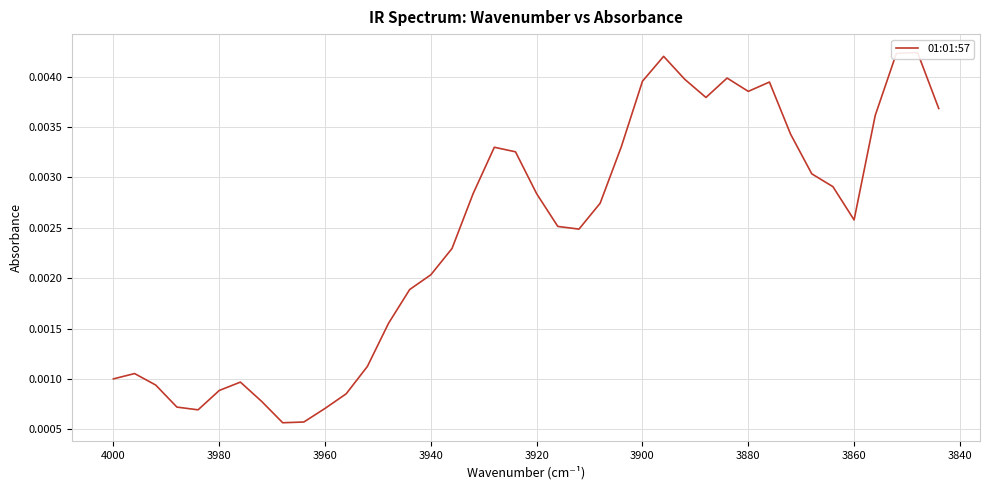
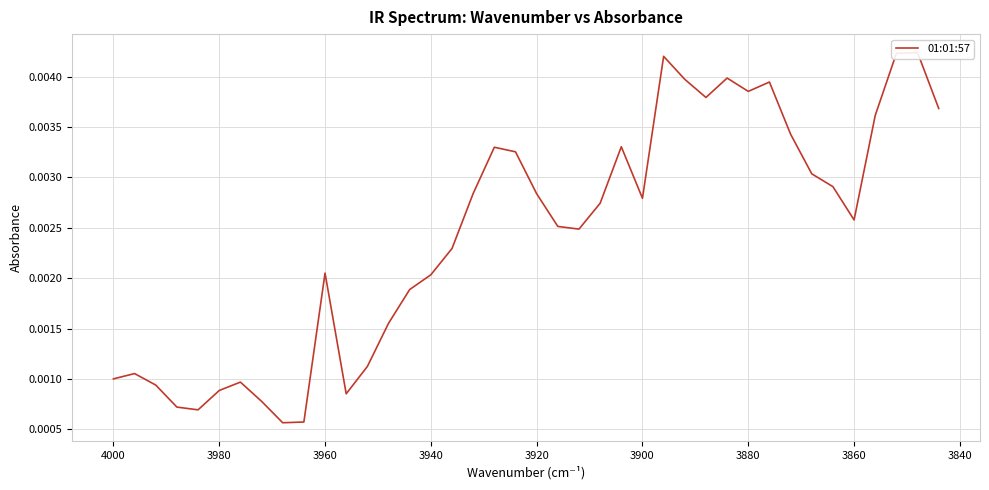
3960: 0.00071 -> 0.00205
3900: 0.00396 -> 0.00279
